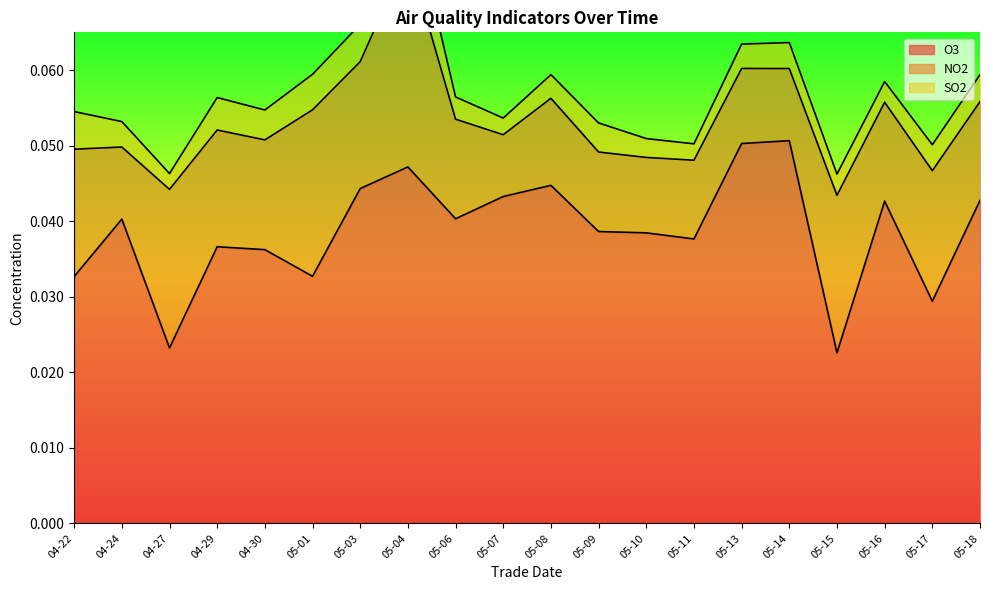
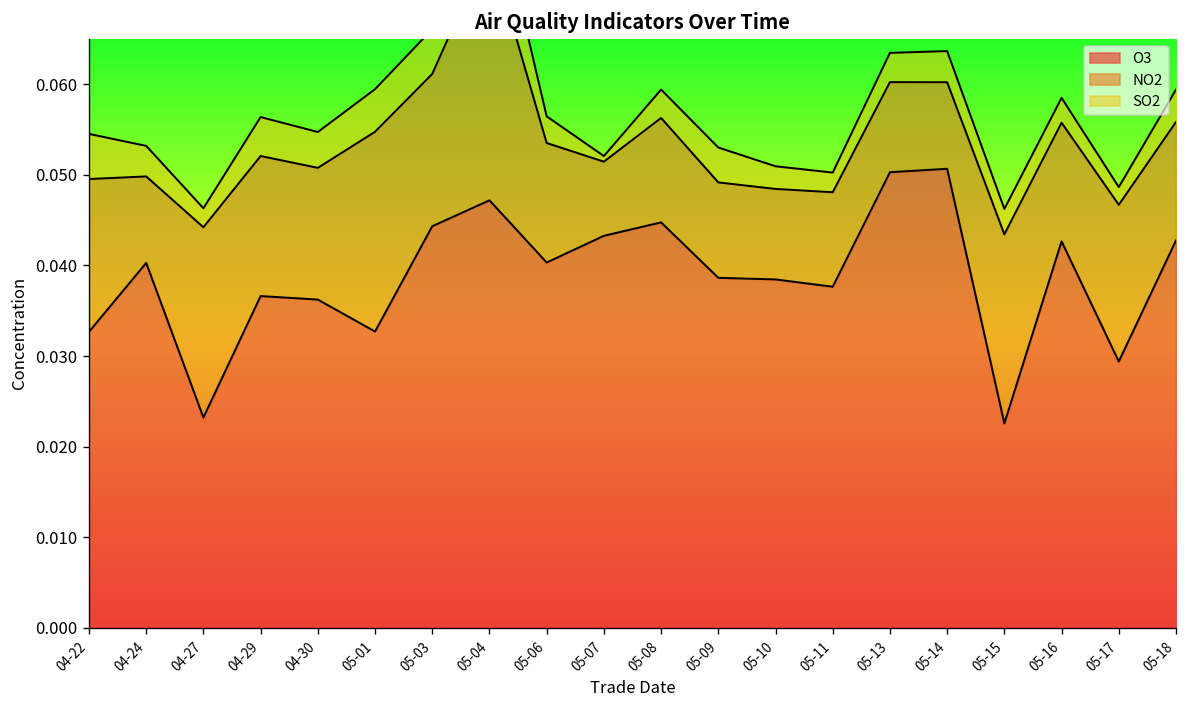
SO2, 05-07: 0.002 -> 0.001
SO2, 05-17: 0.003 -> 0.002
